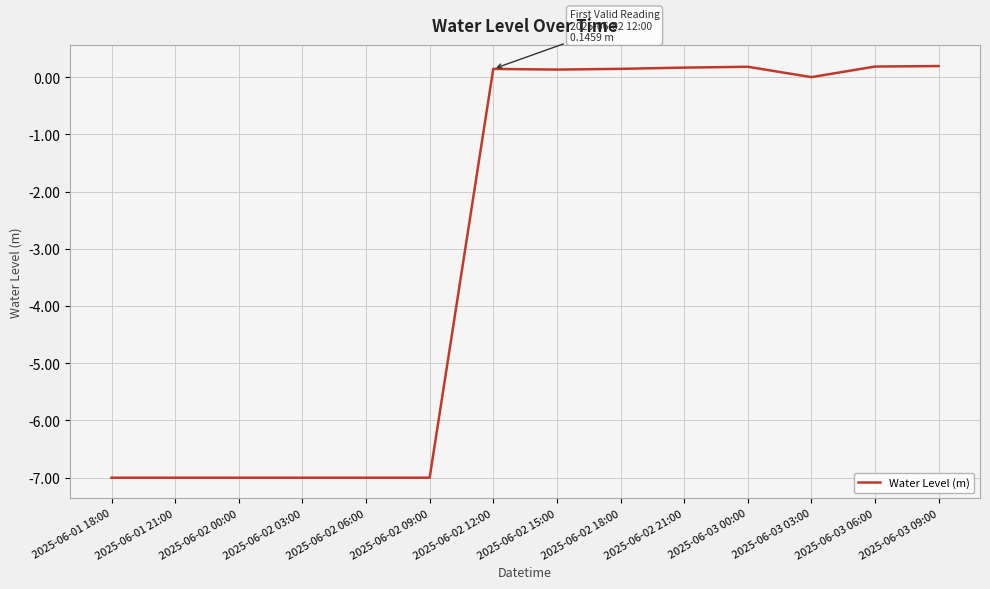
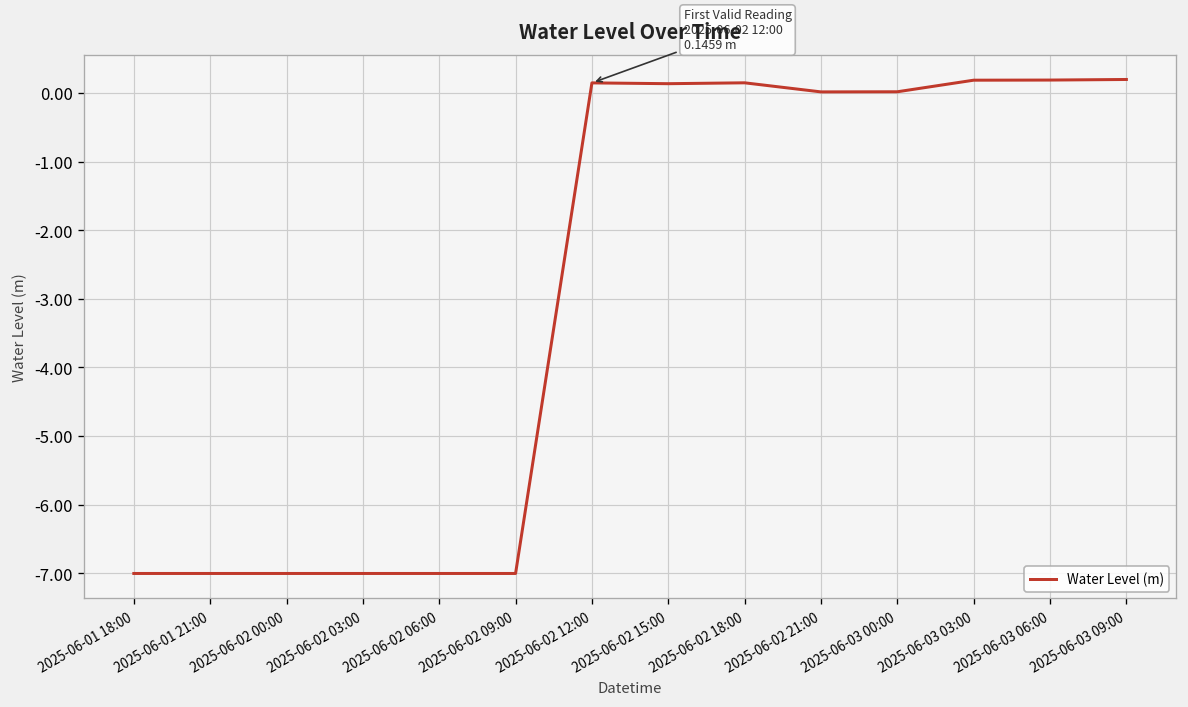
2025-06-02 21:00: 0.2 -> 0.0
2025-06-03 00:00: 0.2 -> 0.0
2025-06-03 03:00: 0.0 -> 0.2
